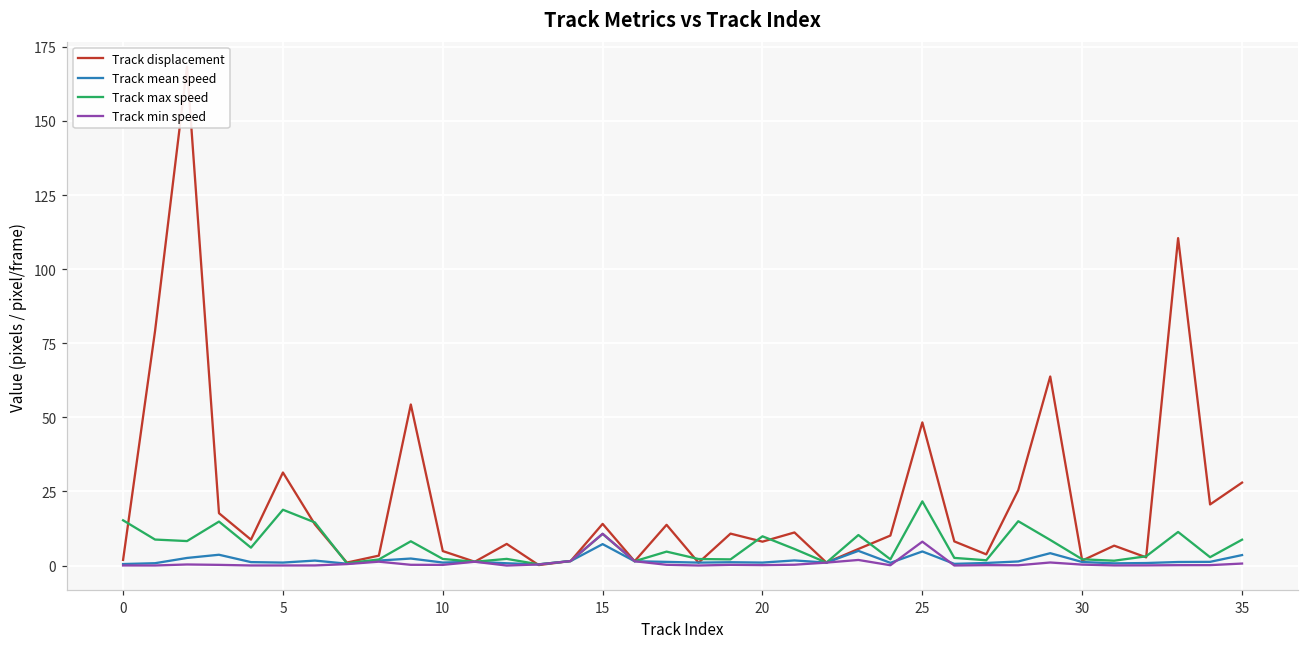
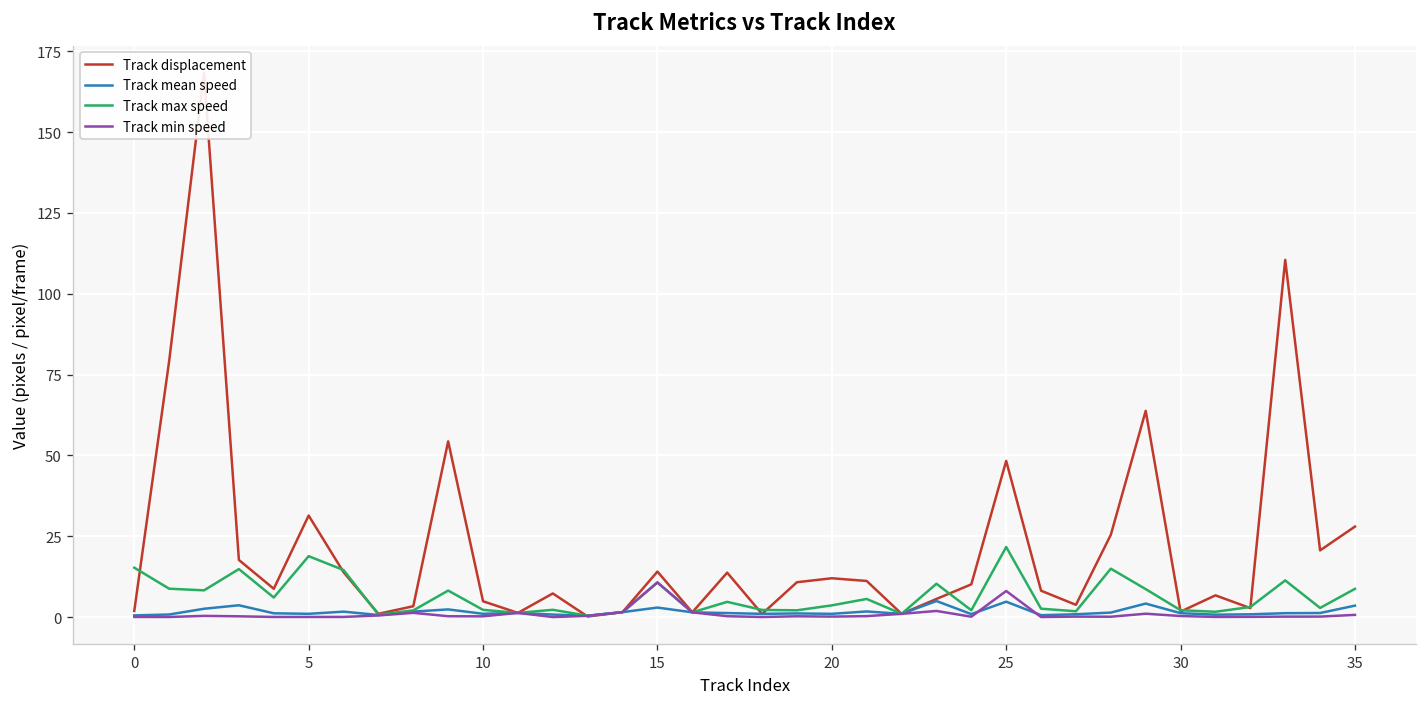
Track mean speed, 15: 7 -> 3
Track displacement, 20: 8 -> 12
Track max speed, 20: 10 -> 4
